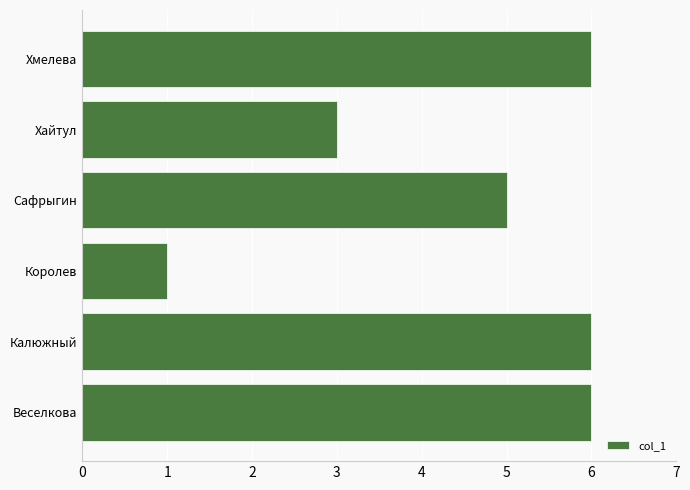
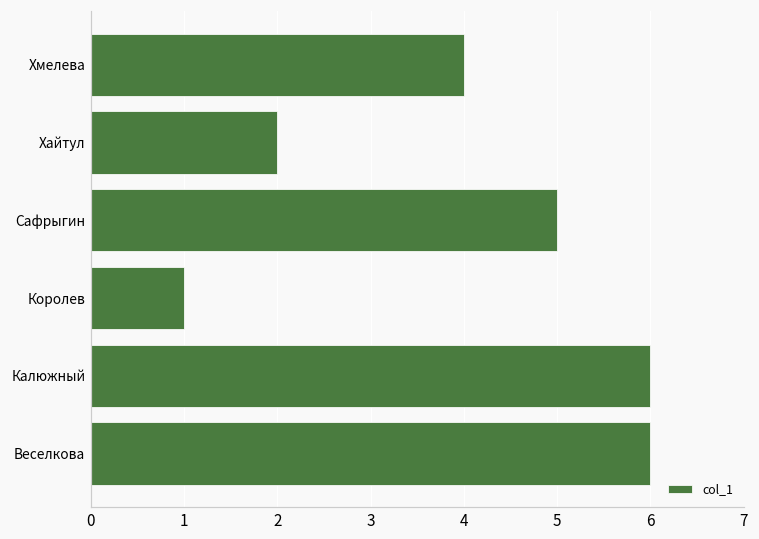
Хмелева: 6 -> 4
Хайтул: 3 -> 2
